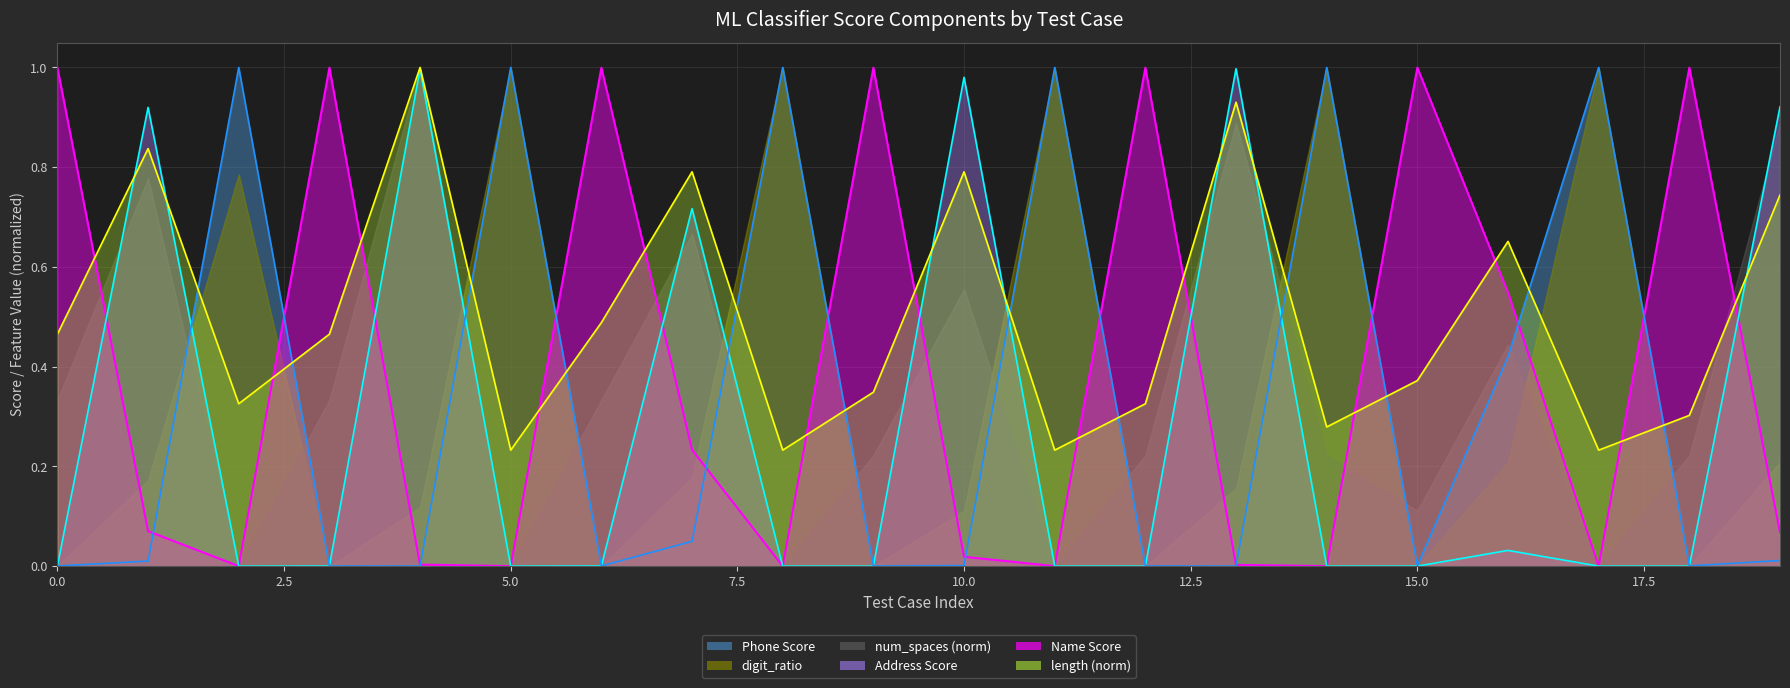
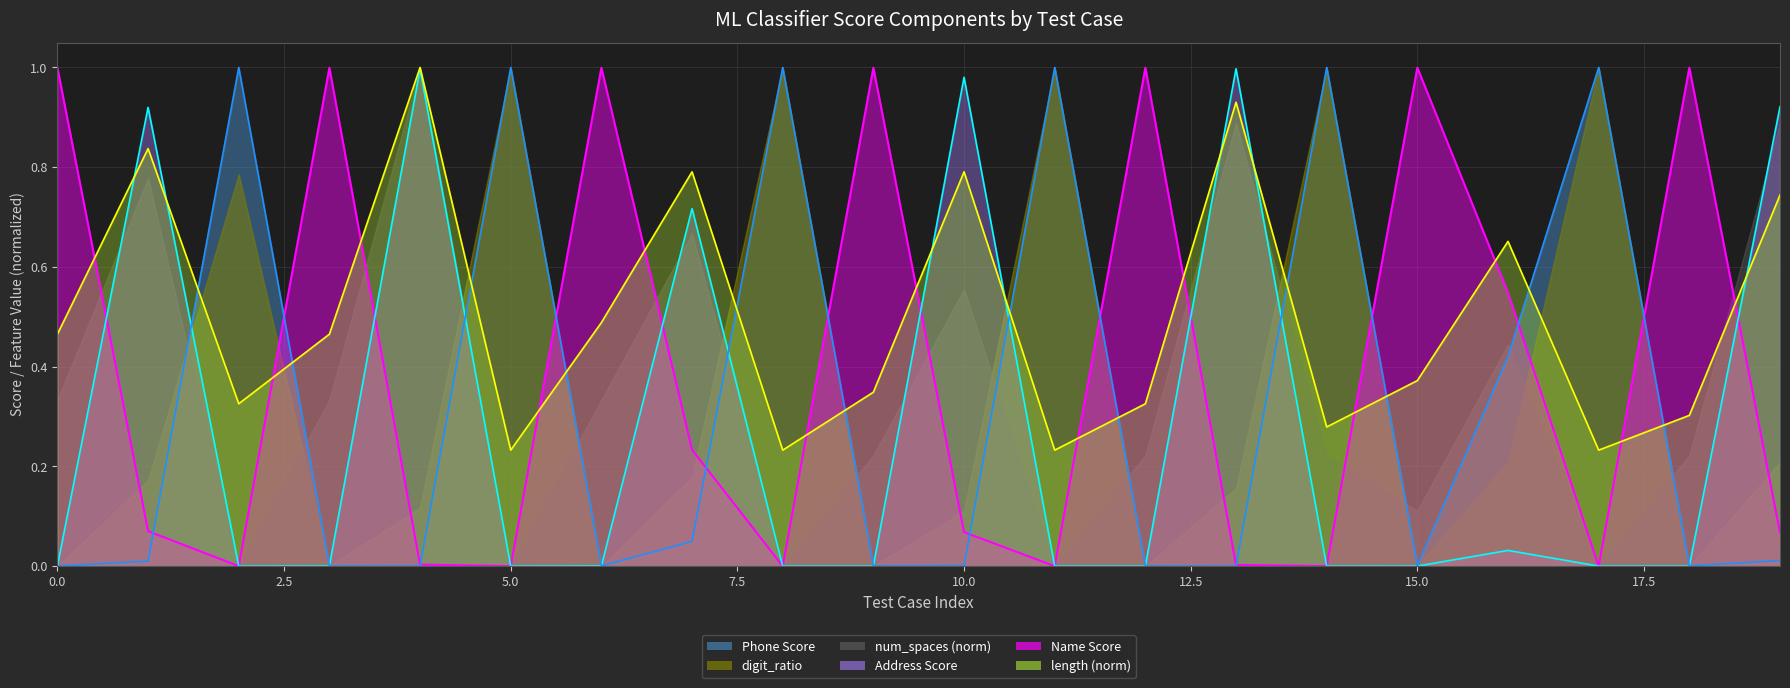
Name Score, 10.0: 0.02 -> 0.07
